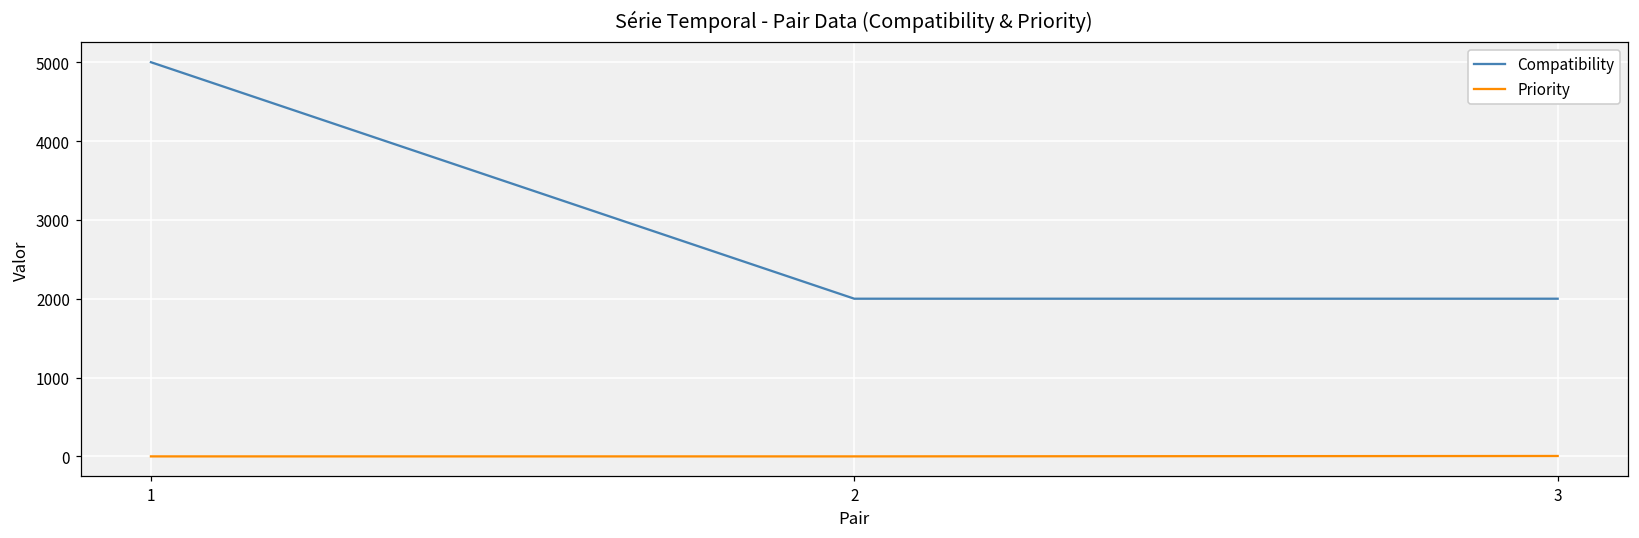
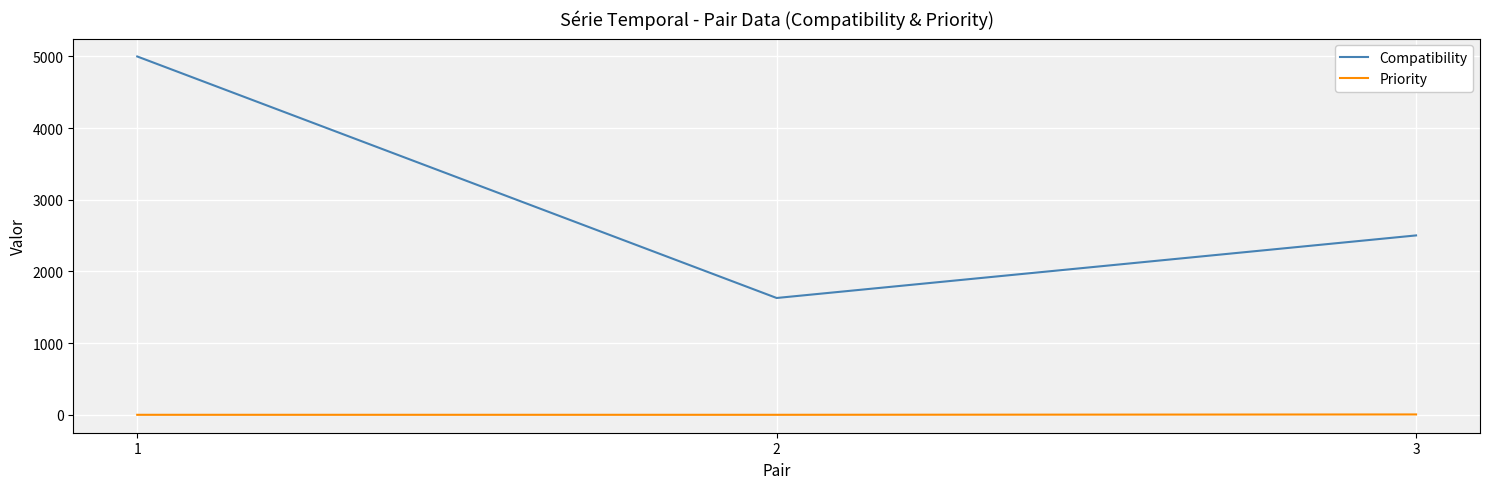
Compatibility, 2: 2000 -> 1600
Compatibility, 3: 2000 -> 2500
